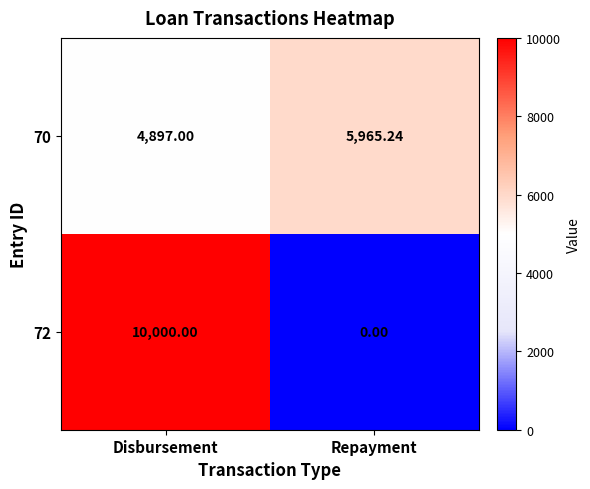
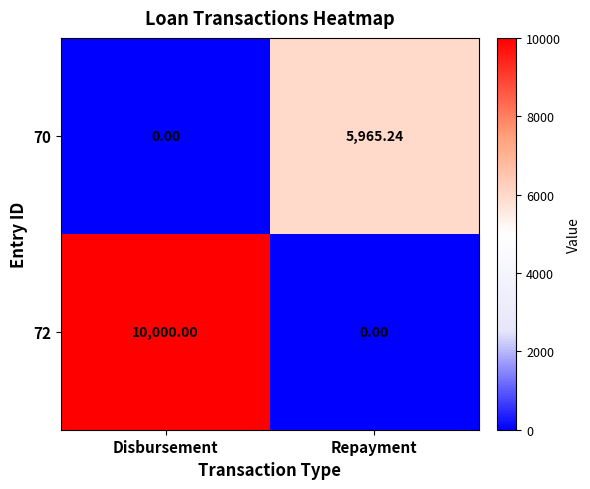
70, Disbursement: 4,897.00 -> 0.00
